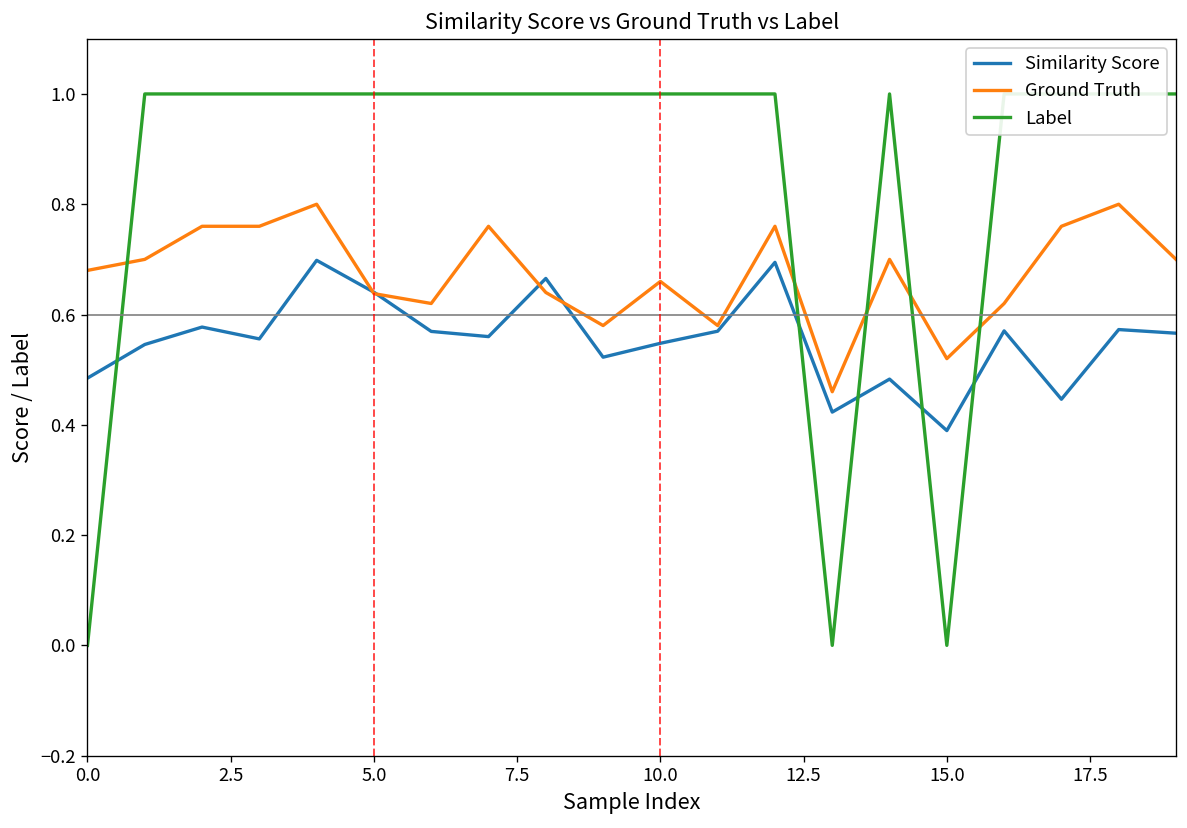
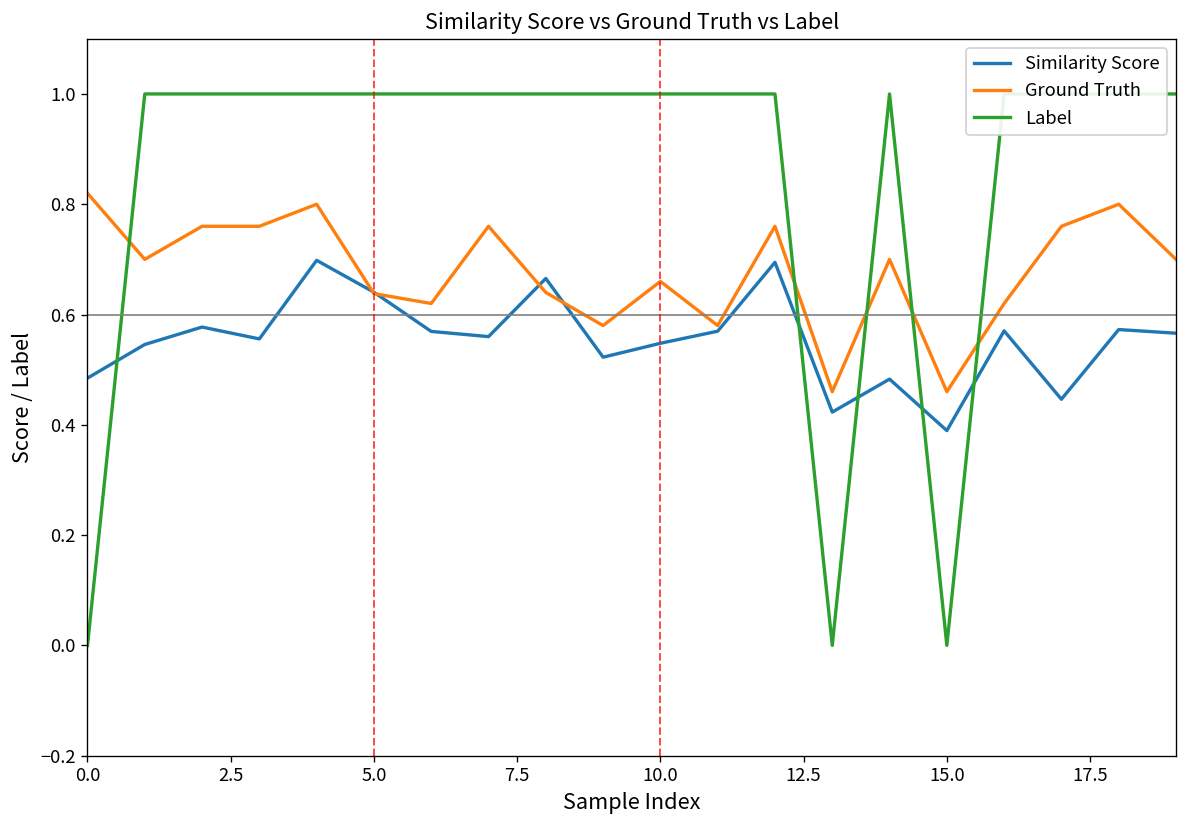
Ground Truth, 0.0: 0.68 -> 0.82
Ground Truth, 15.0: 0.52 -> 0.46
